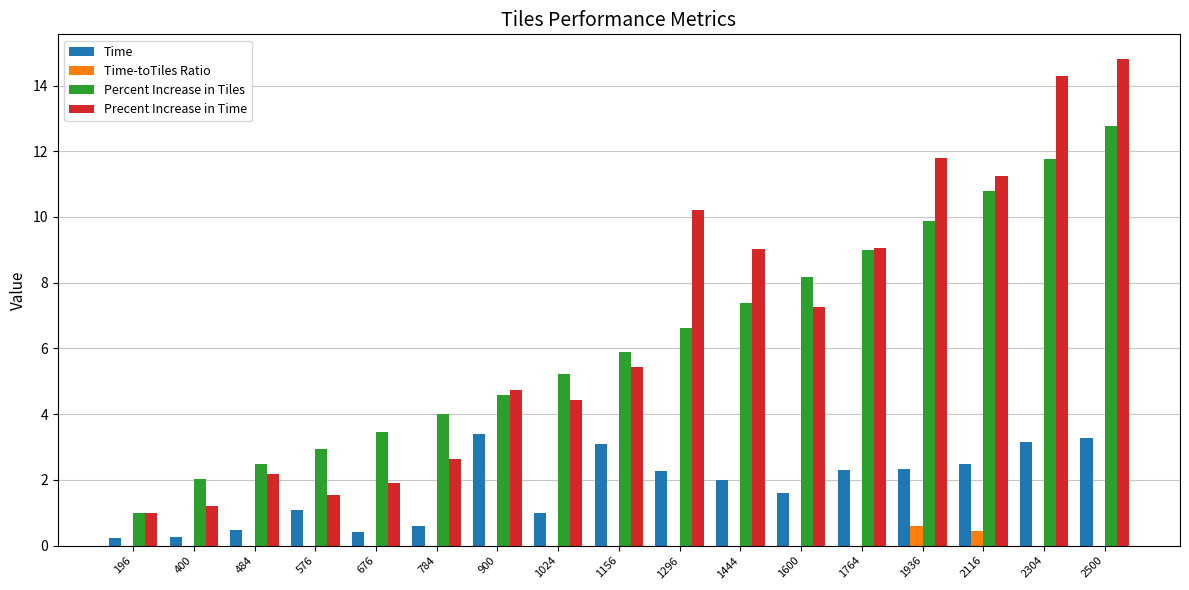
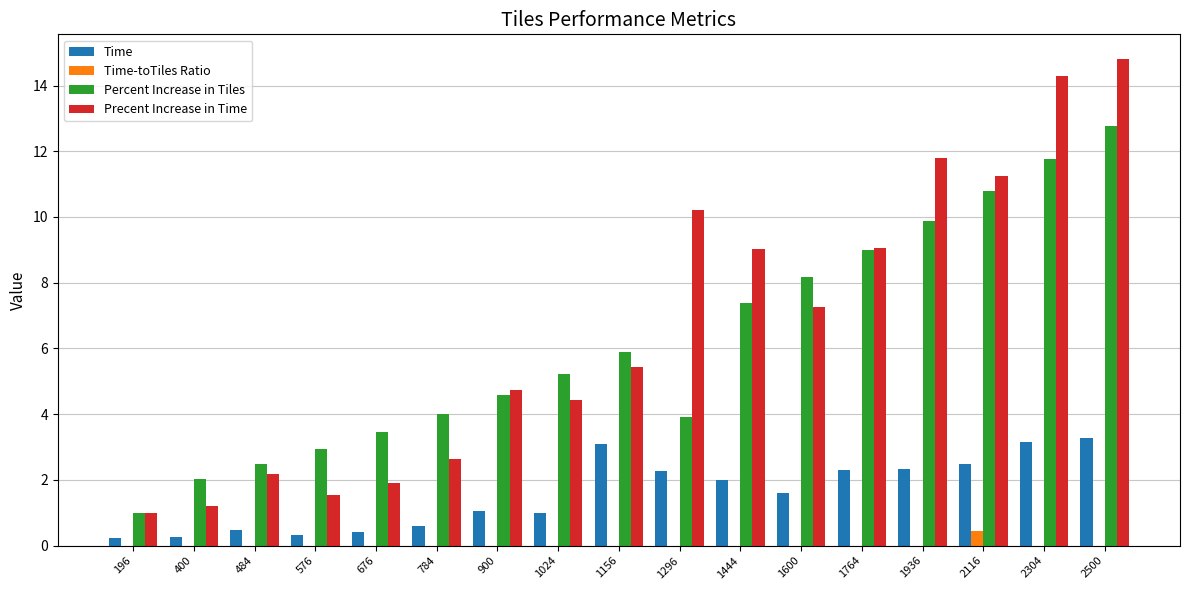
Time, 576: 1.1 -> 0.3
Time, 900: 3.4 -> 1.0
Percent Increase in Tiles, 1296: 6.6 -> 3.9
Time-toTiles Ratio, 1936: 0.6 -> 0.0
